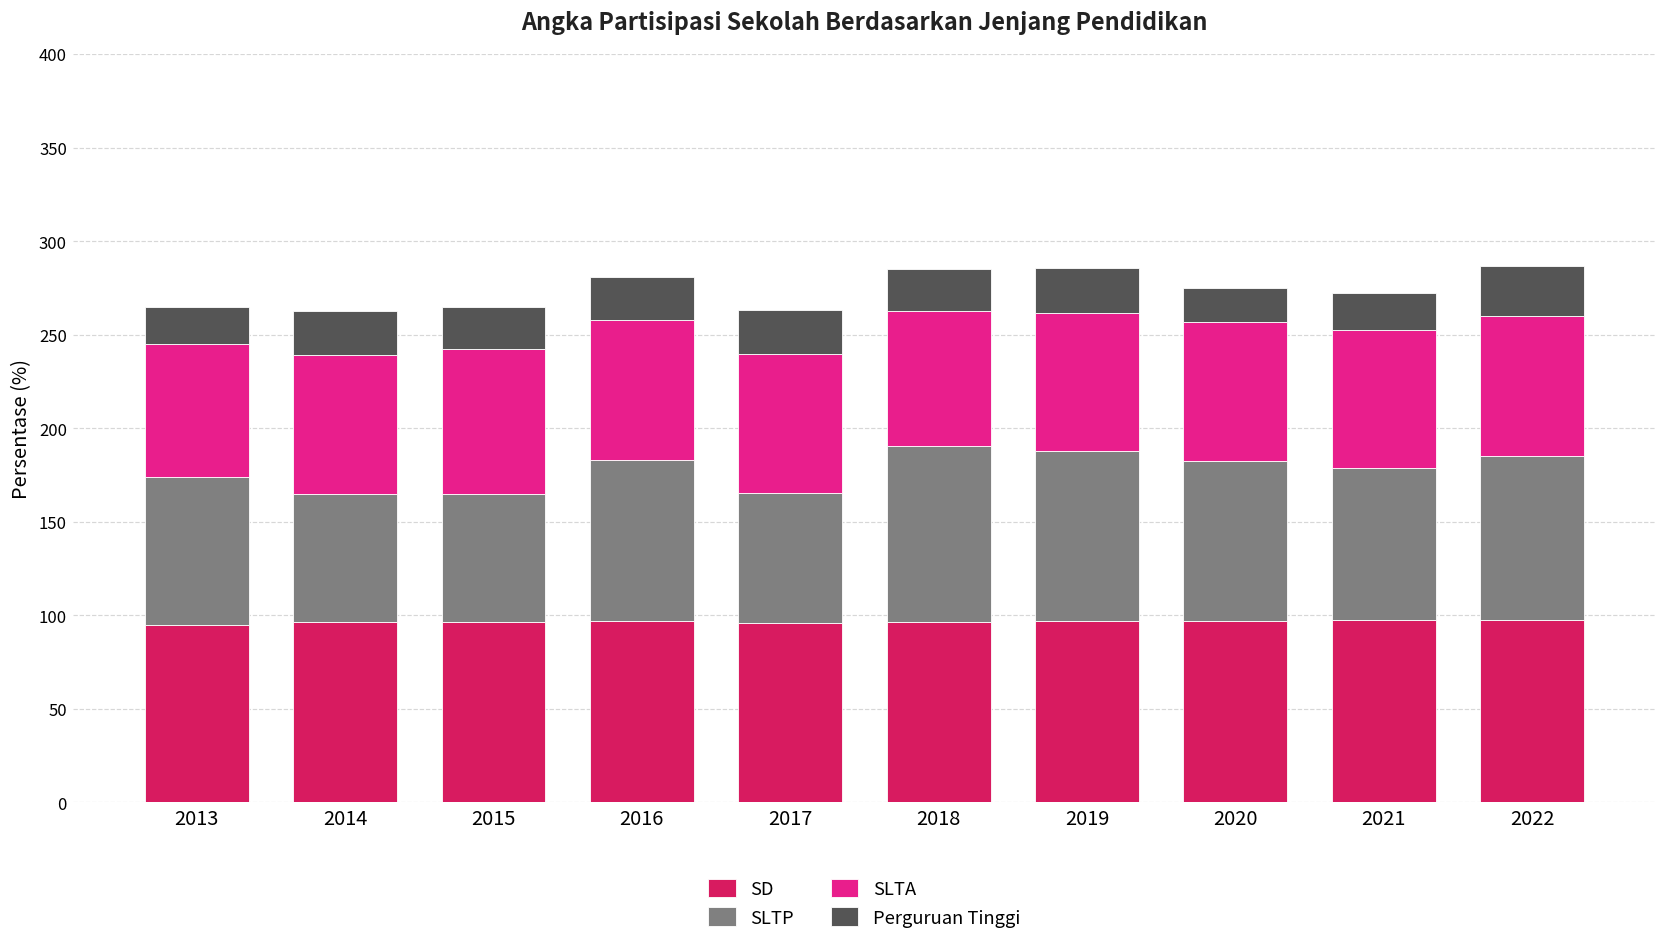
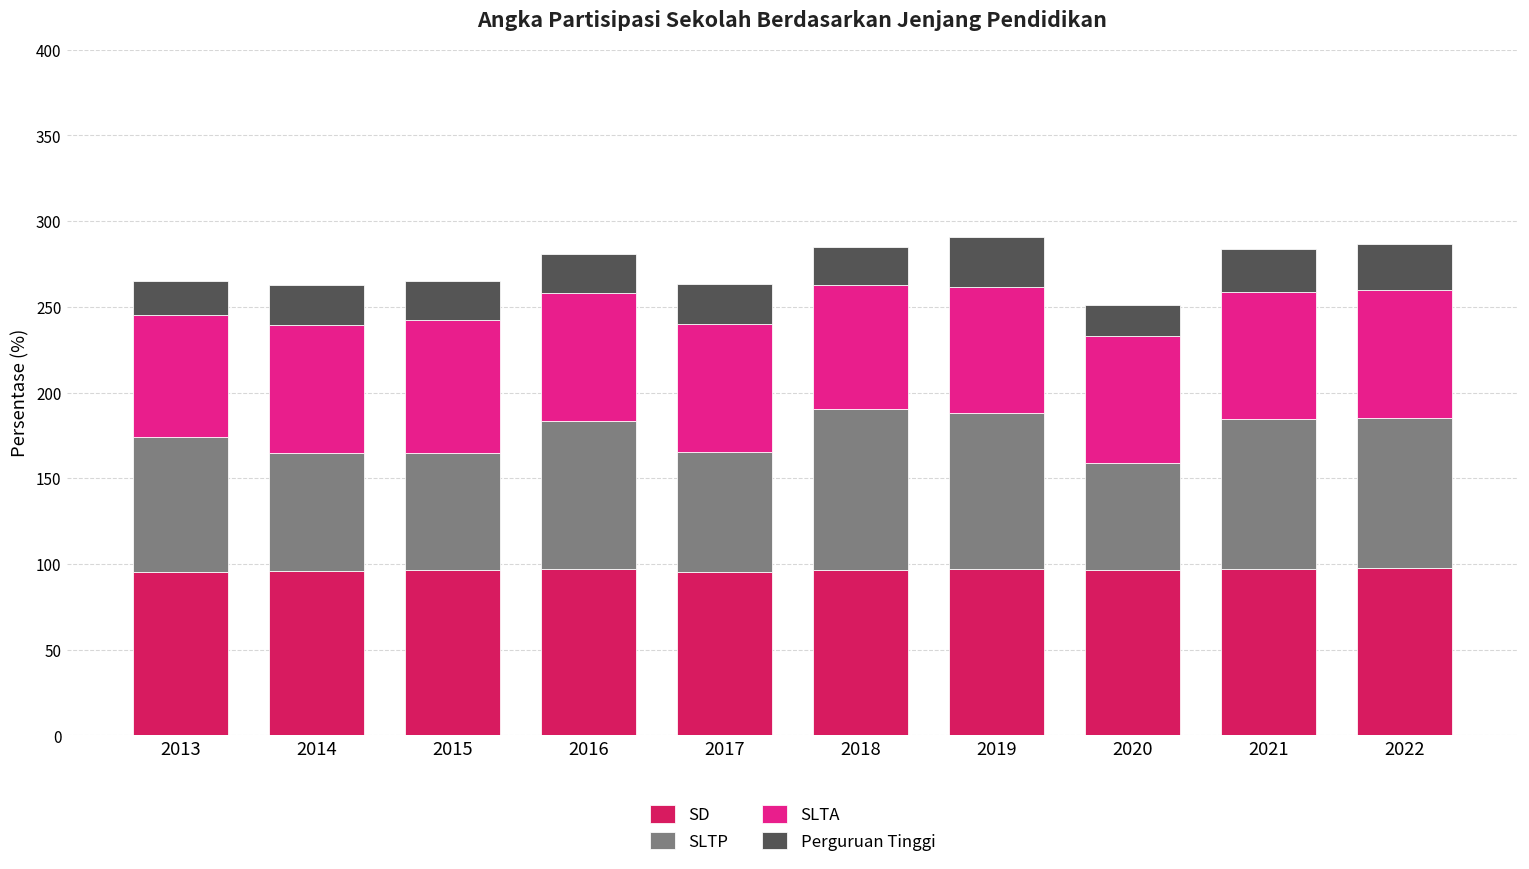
Perguruan Tinggi, 2019: 24 -> 29
SLTP, 2020: 86 -> 62
SLTP, 2021: 81 -> 87
Perguruan Tinggi, 2021: 19 -> 25
